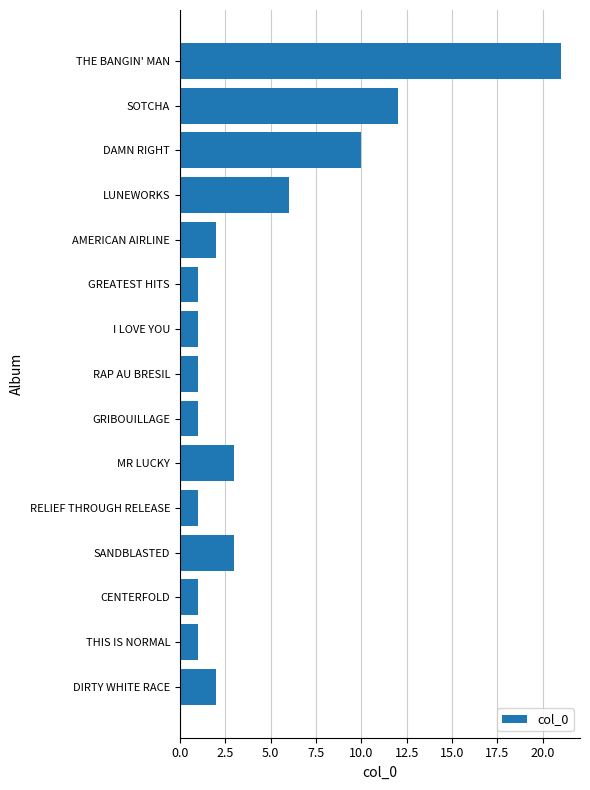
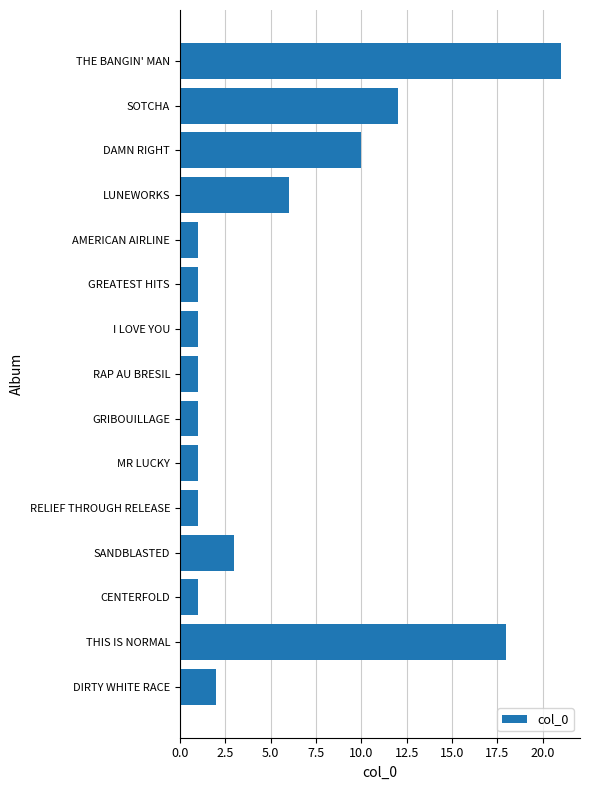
AMERICAN AIRLINE: 2 -> 1
MR LUCKY: 3 -> 1
THIS IS NORMAL: 1 -> 18
